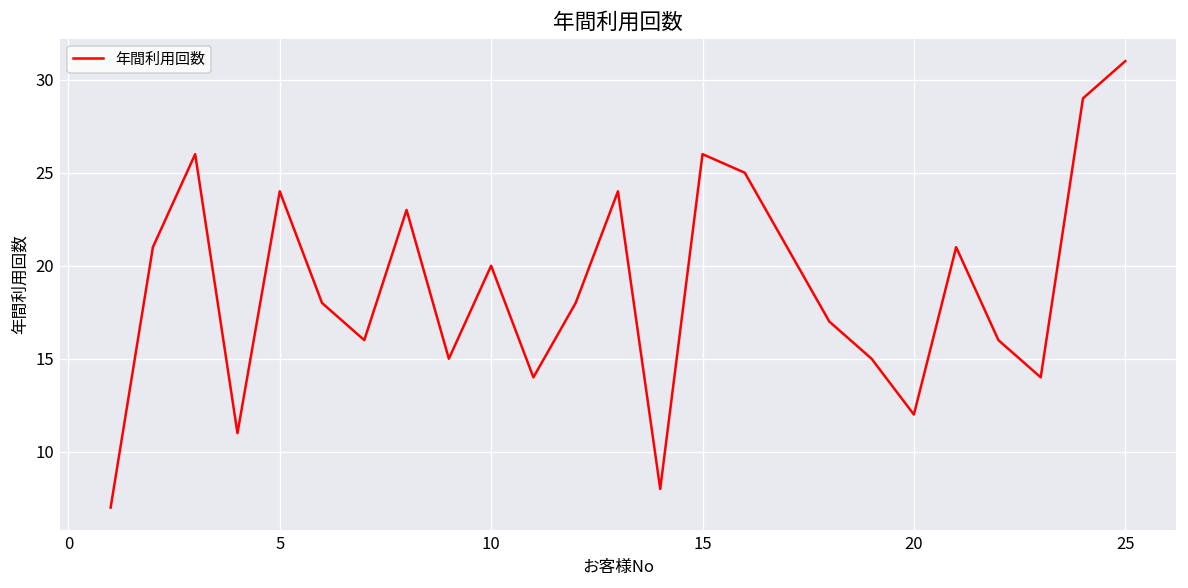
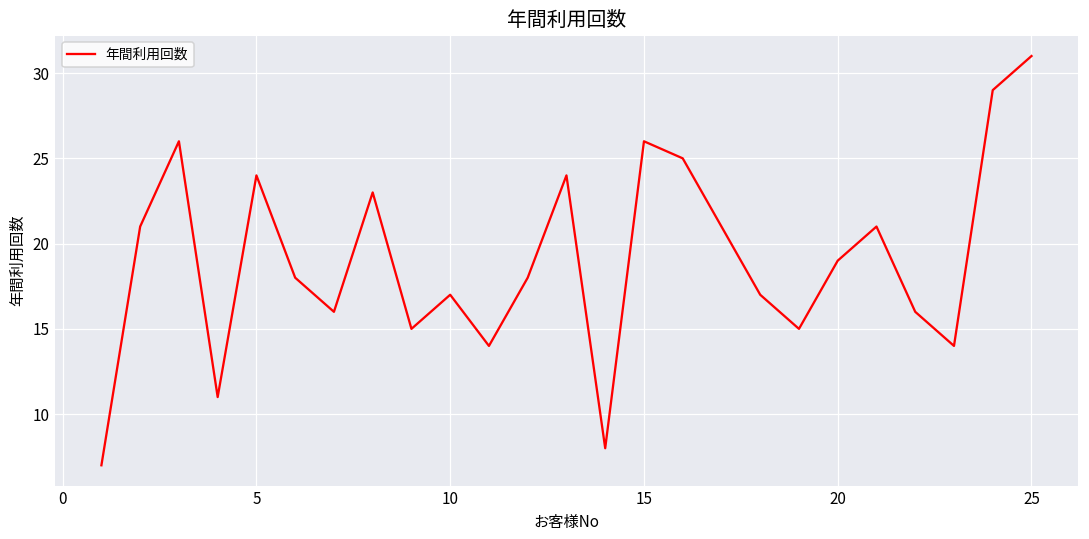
10: 20 -> 17
20: 12 -> 19
